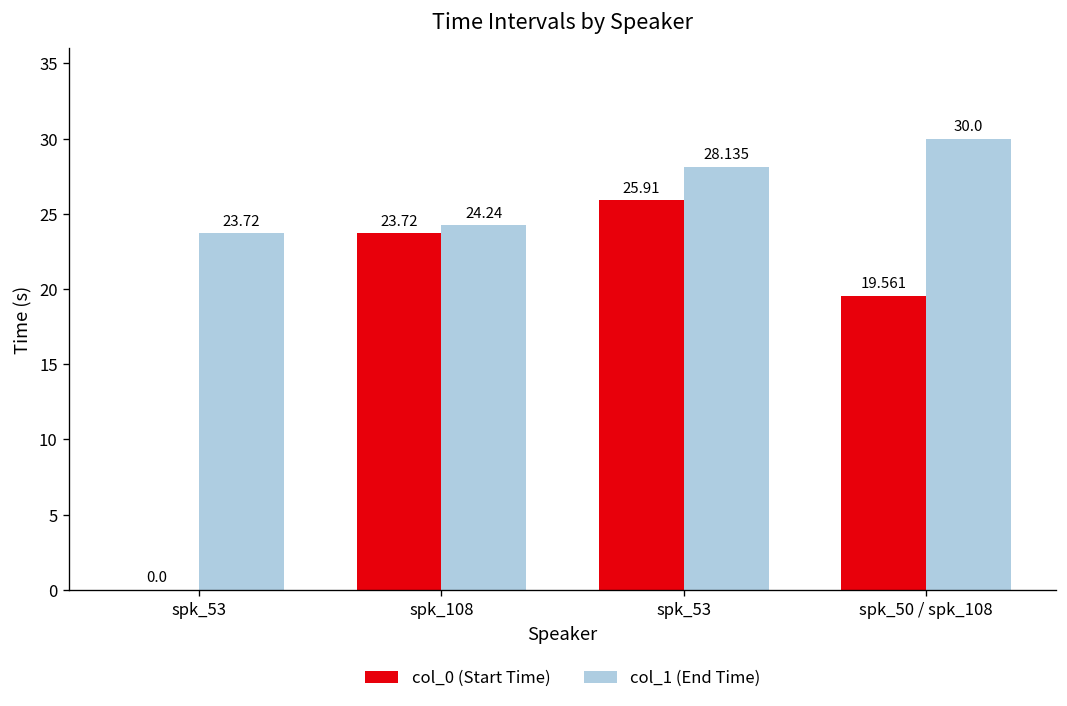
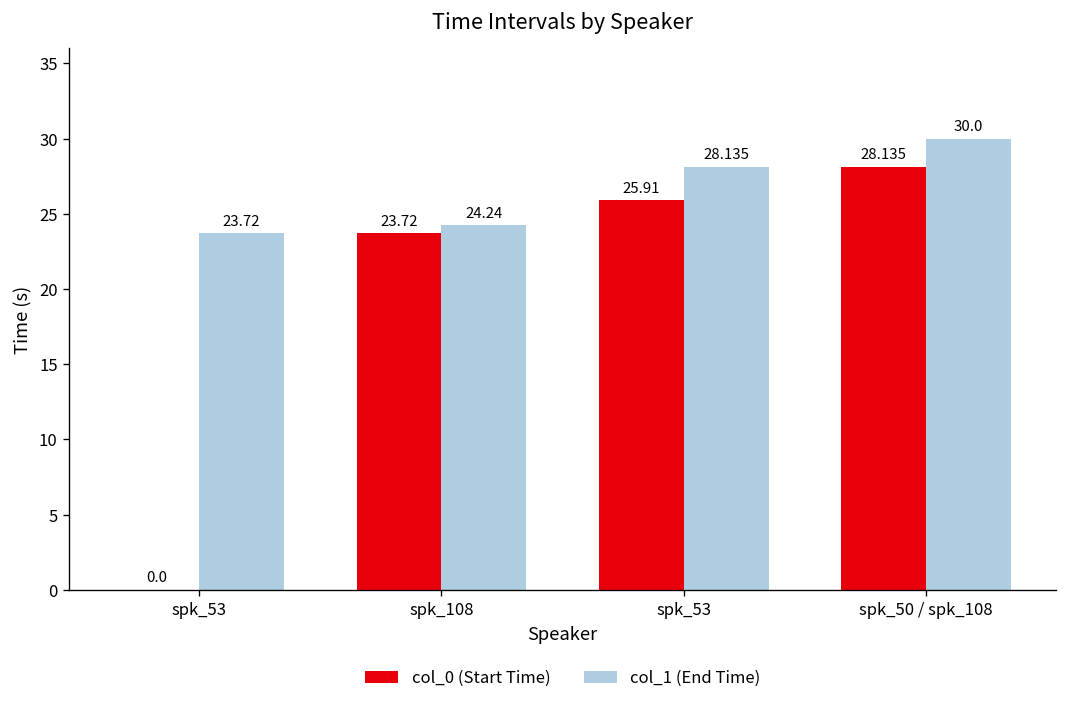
col_0 (Start Time), spk_50 / spk_108: 19.561 -> 28.135
